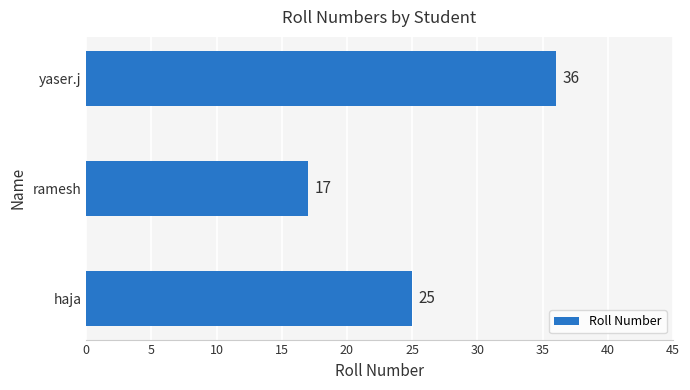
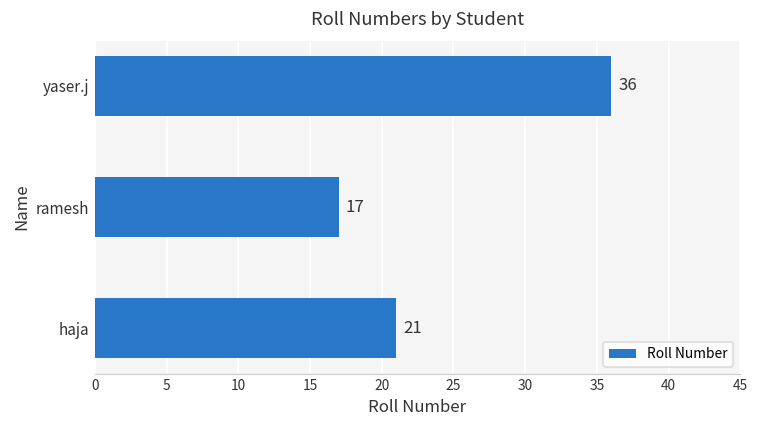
haja: 25 -> 21
